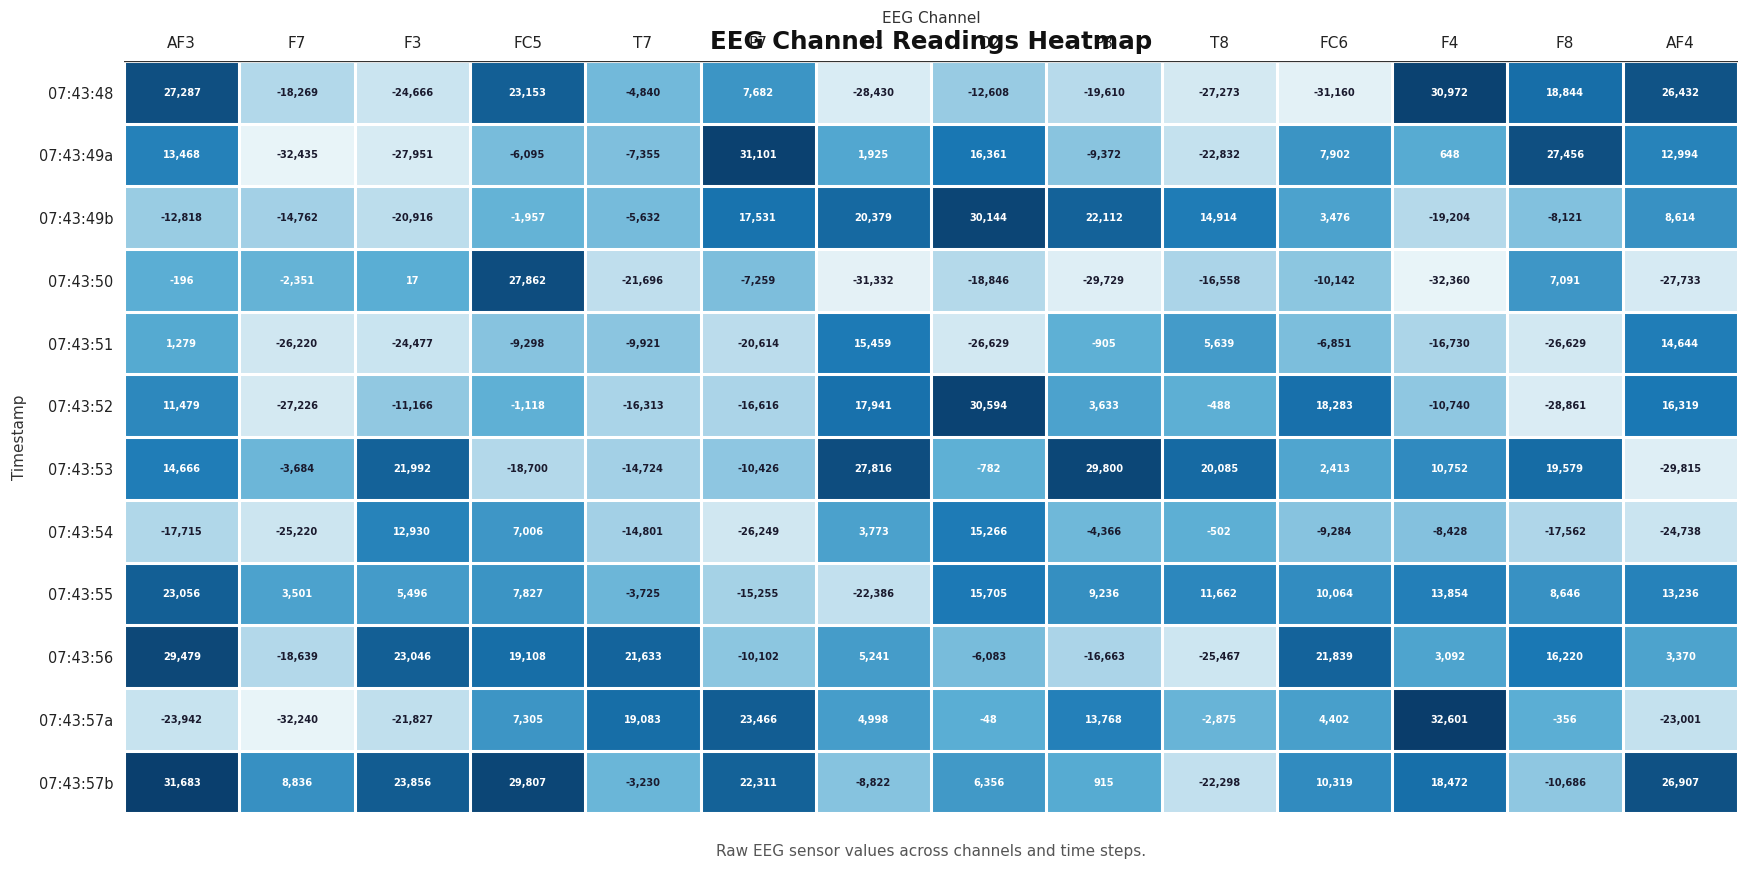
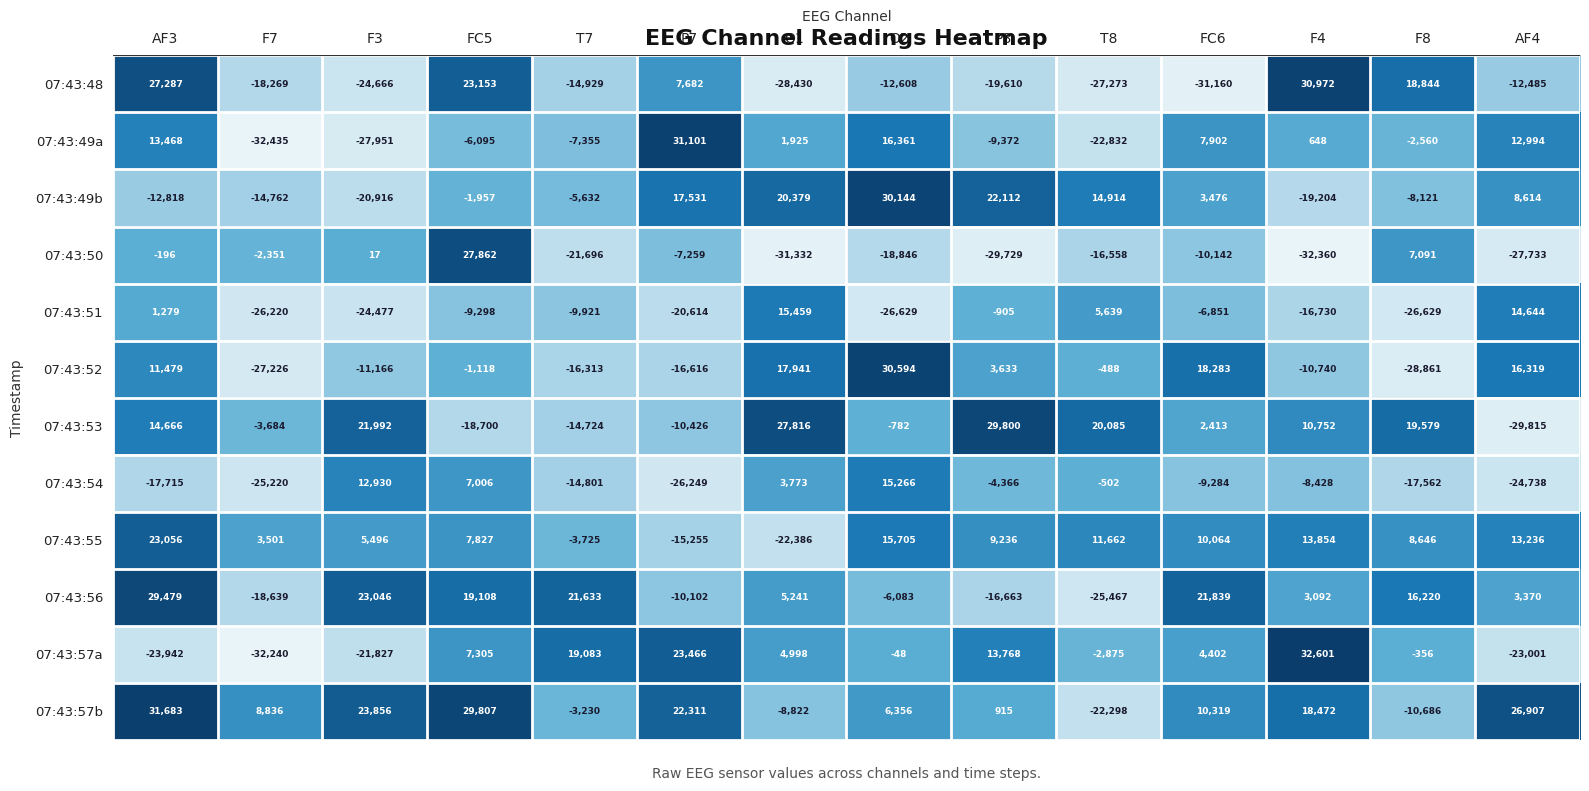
07:43:48, T7: -4,840 -> -14,929
07:43:48, AF4: 26,432 -> -12,485
07:43:49a, F8: 27,456 -> -2,560
